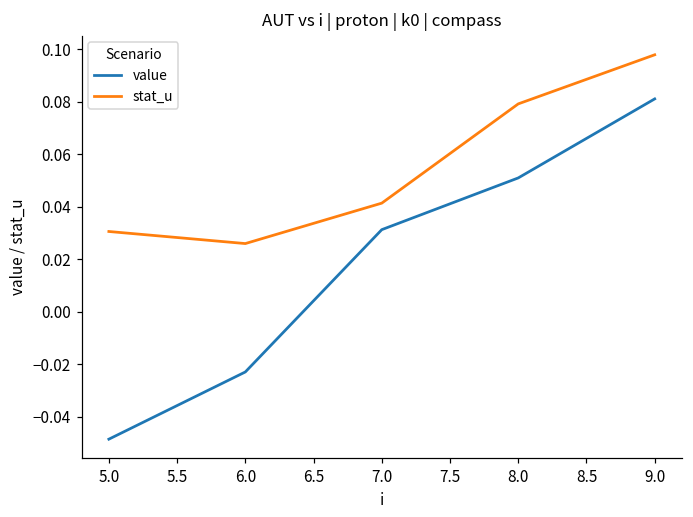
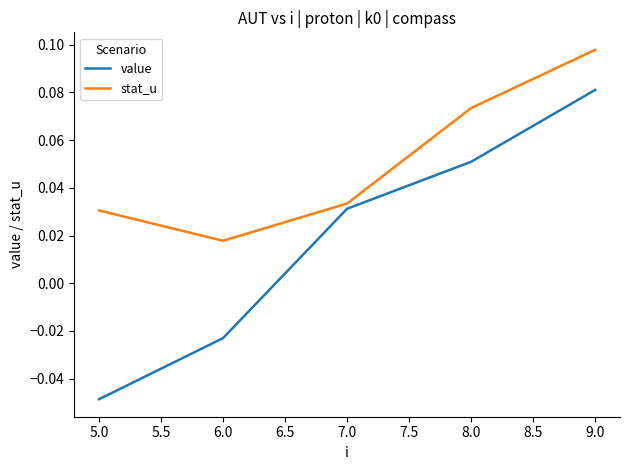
stat_u, 6.0: 0.026 -> 0.018
stat_u, 7.0: 0.041 -> 0.033
stat_u, 8.0: 0.079 -> 0.073
